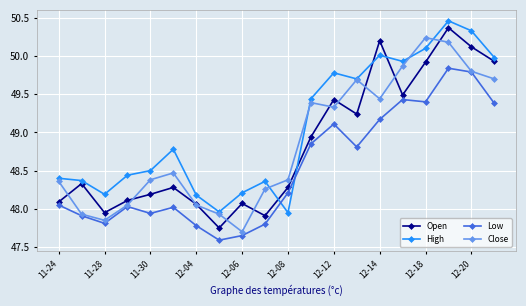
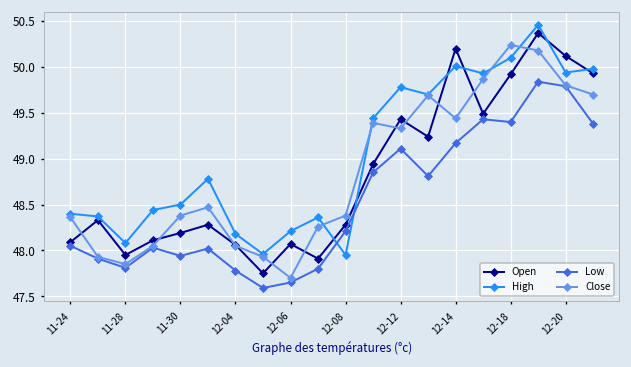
High, 11-28: 48.2 -> 48.1
High, 12-20: 50.3 -> 49.9
